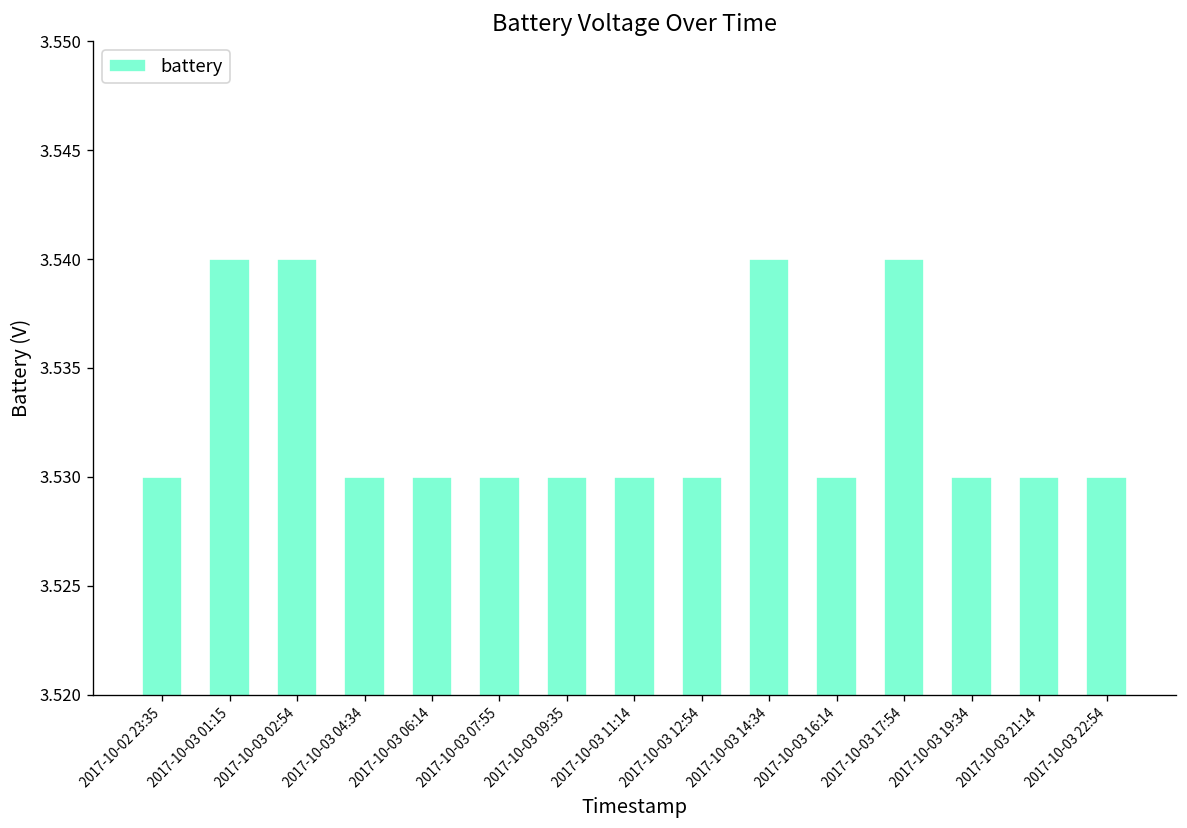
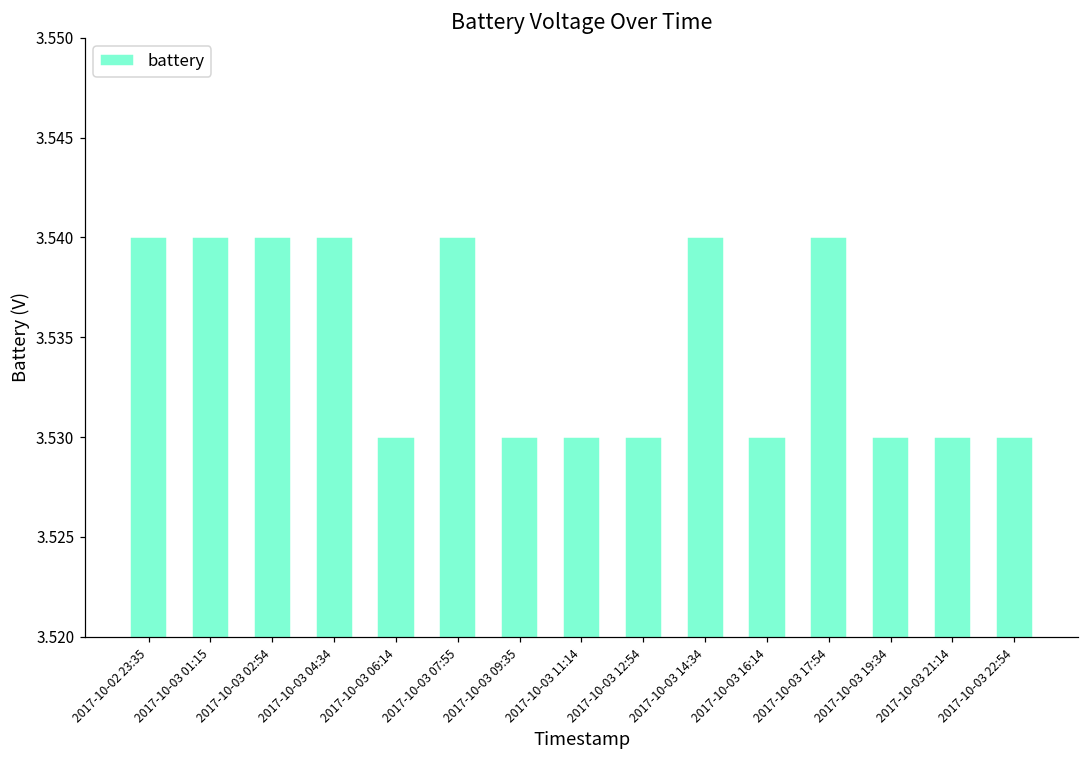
2017-10-02 23:35: 3.53 -> 3.54
2017-10-03 04:34: 3.53 -> 3.54
2017-10-03 07:55: 3.53 -> 3.54
